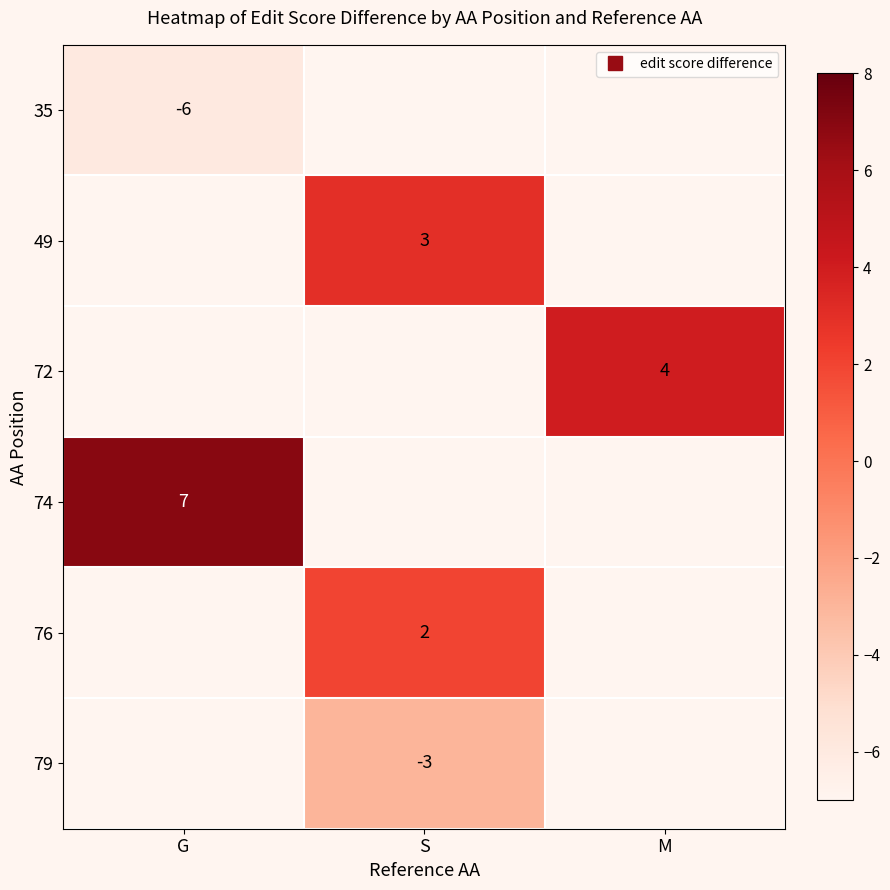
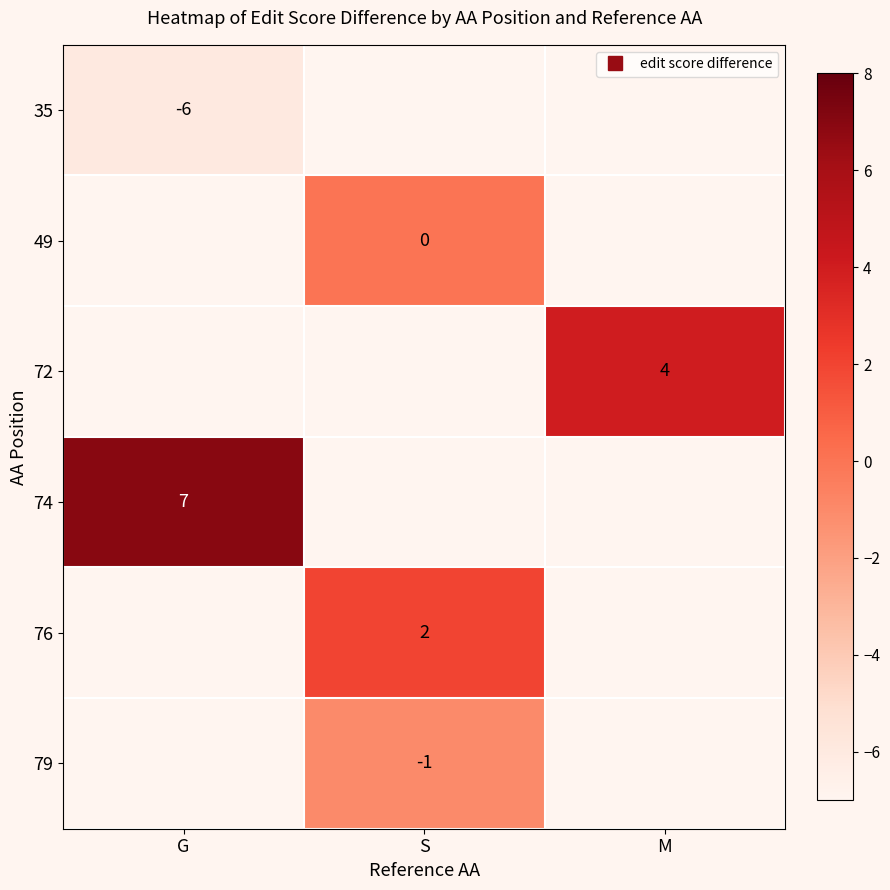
49, S: 3 -> 0
79, S: -3 -> -1
